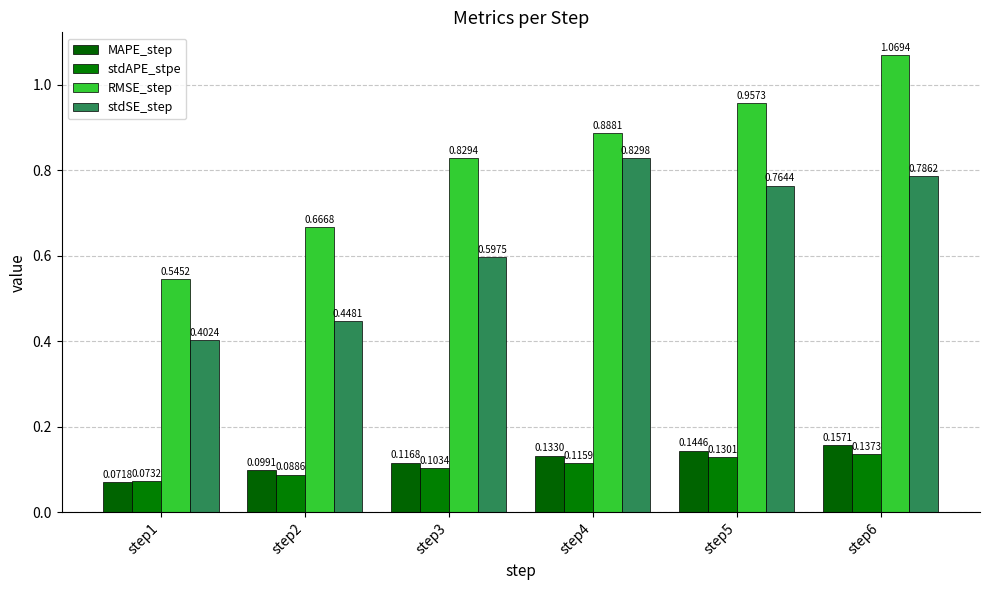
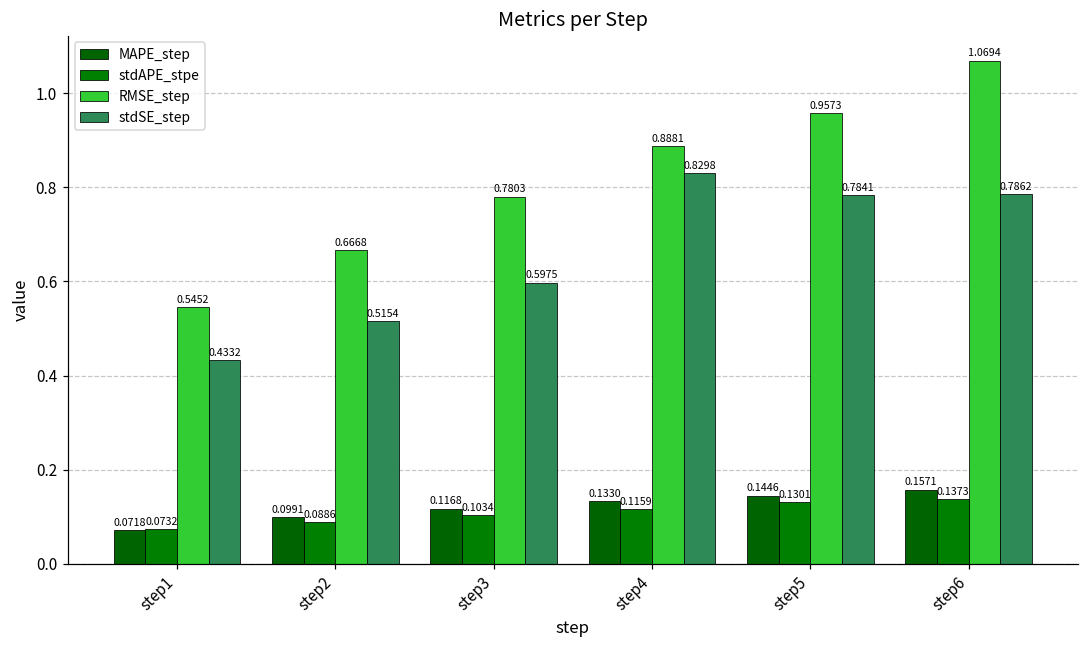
stdSE_step, step1: 0.4024 -> 0.4332
stdSE_step, step2: 0.4481 -> 0.5154
RMSE_step, step3: 0.8294 -> 0.7803
stdSE_step, step5: 0.7644 -> 0.7841
